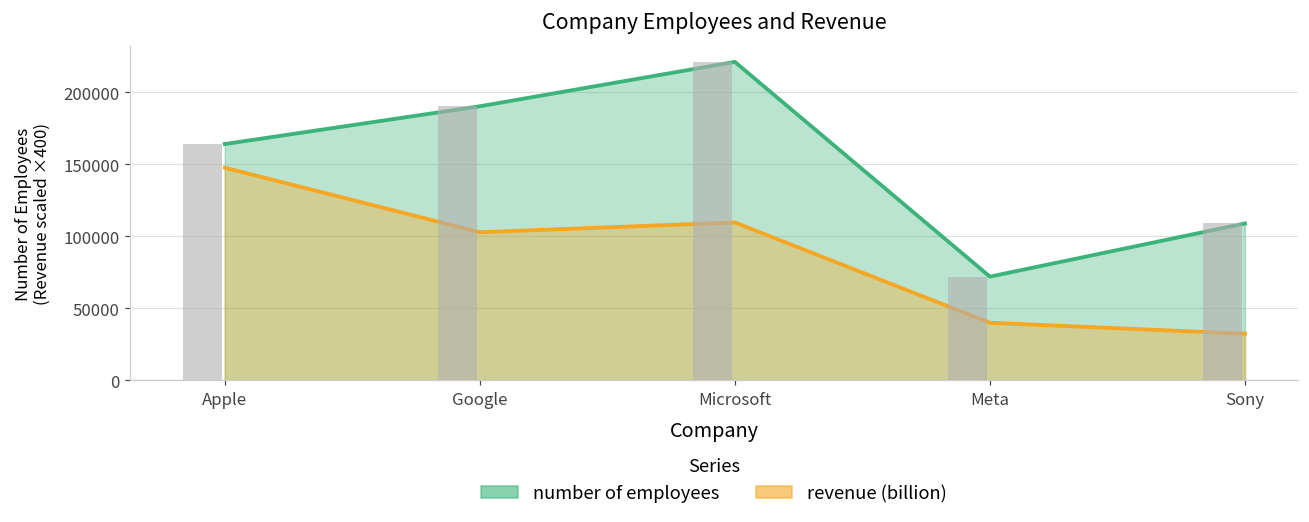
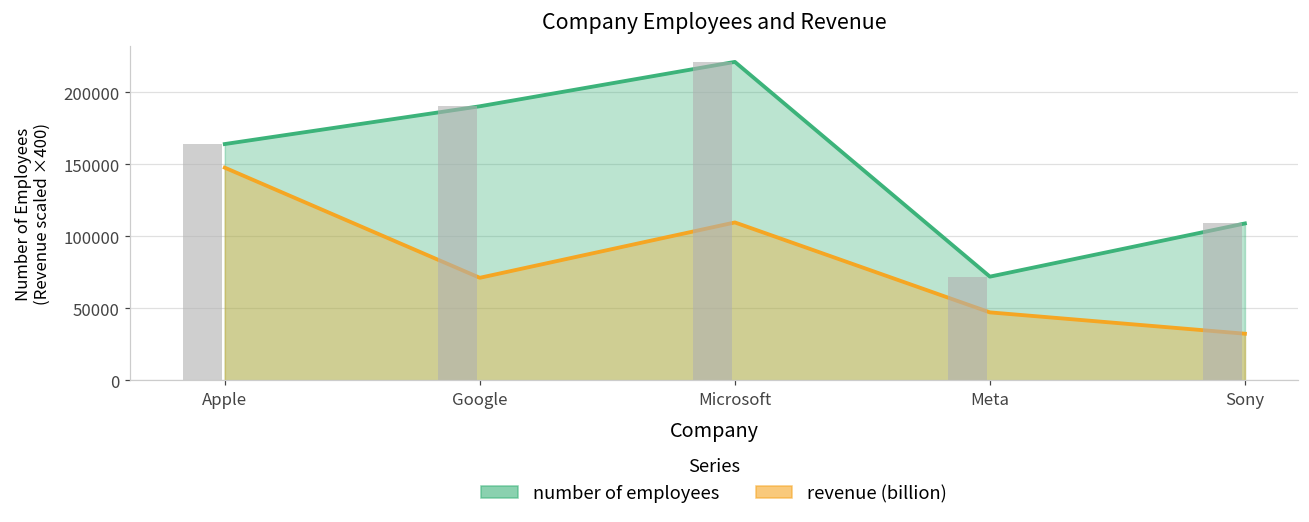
revenue (billion), Google: 103000 -> 71000
revenue (billion), Meta: 40000 -> 47000
